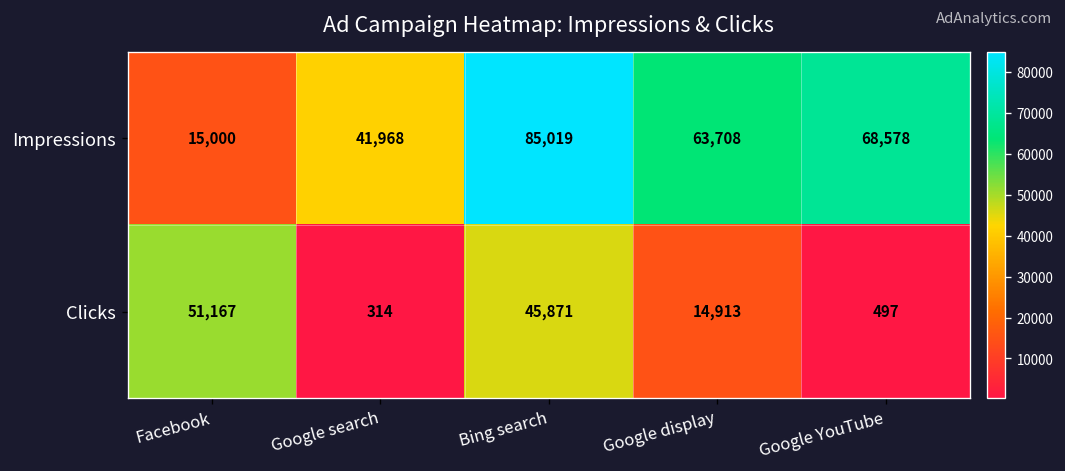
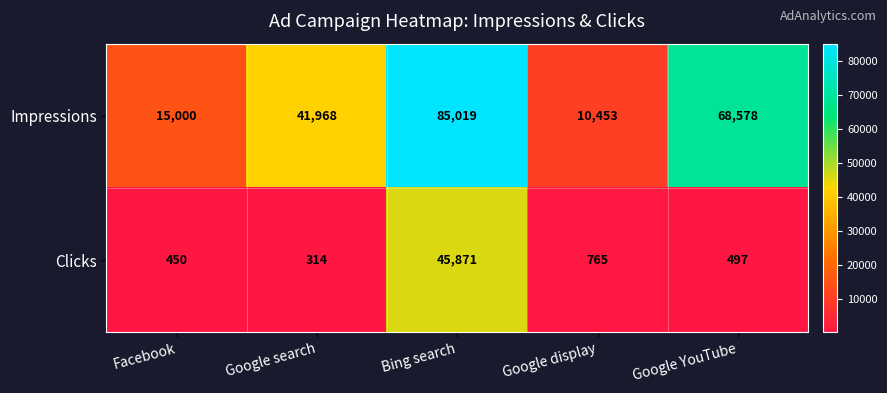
Impressions, Google display: 63,708 -> 10,453
Clicks, Facebook: 51,167 -> 450
Clicks, Google display: 14,913 -> 765
